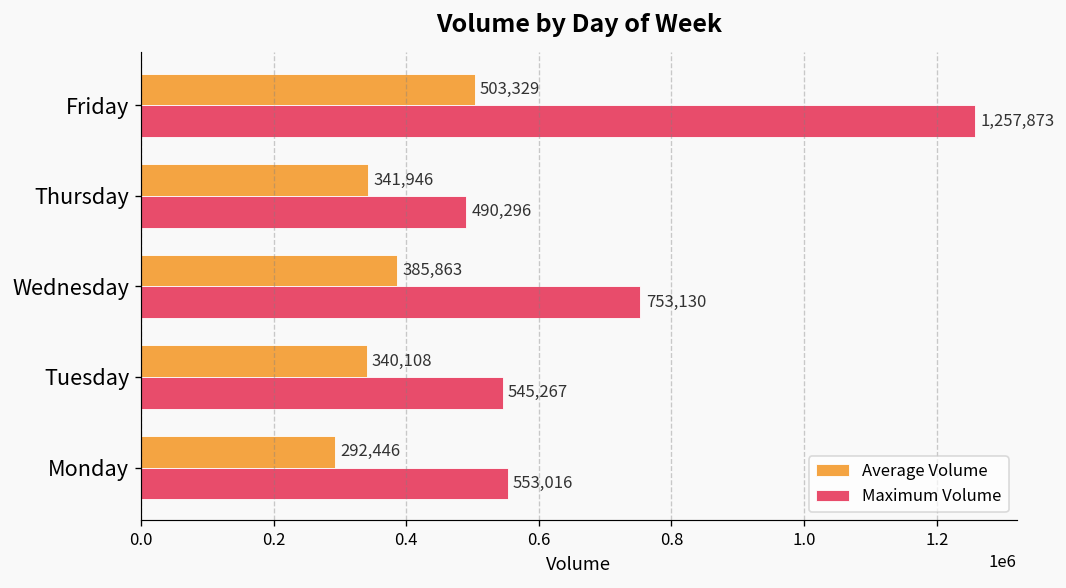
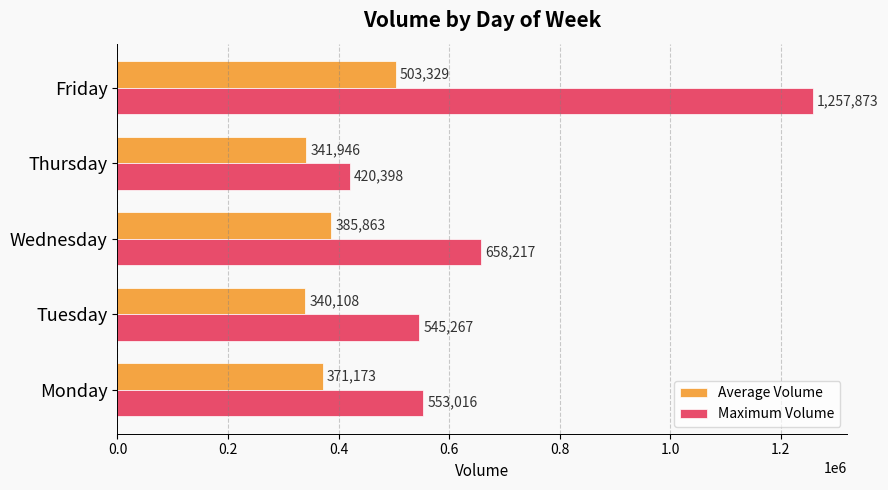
Maximum Volume, Thursday: 490,296 -> 420,398
Maximum Volume, Wednesday: 753,130 -> 658,217
Average Volume, Monday: 292,446 -> 371,173
